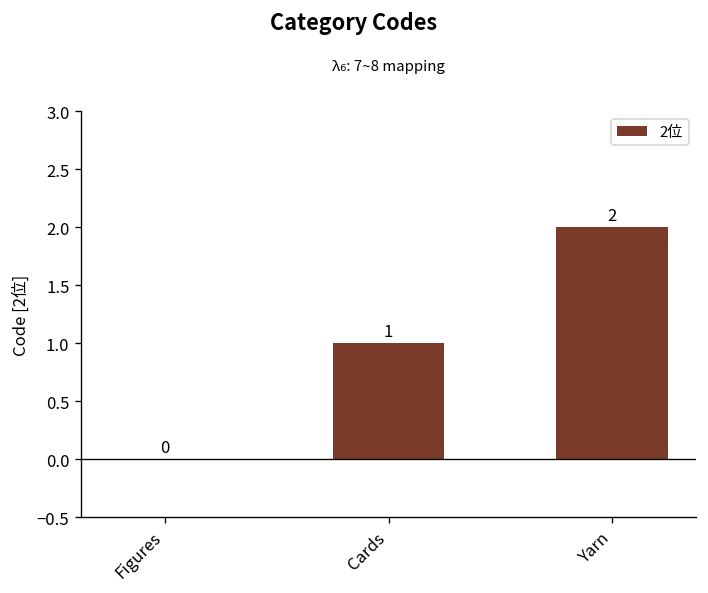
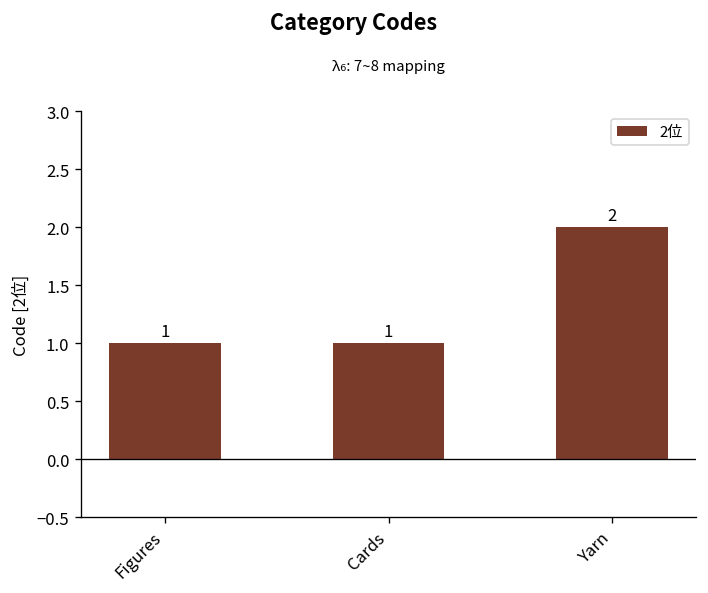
Figures: 0 -> 1
